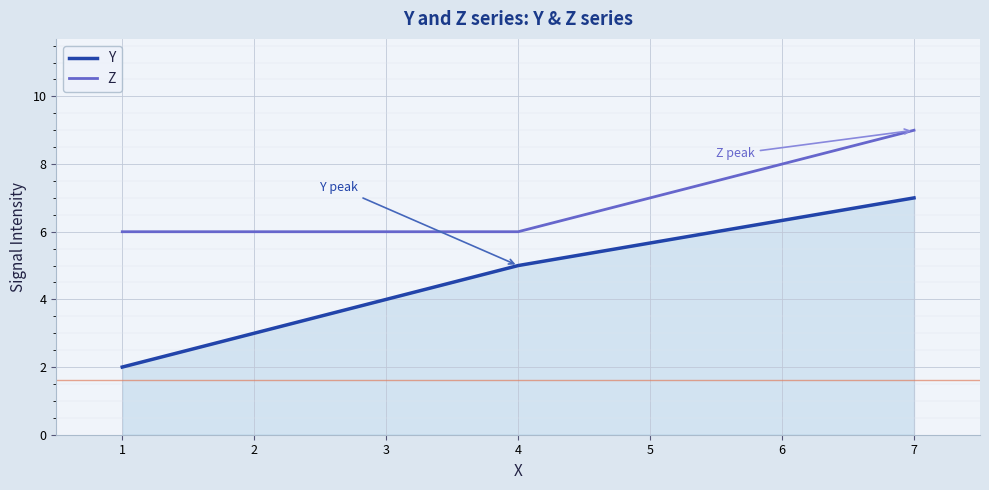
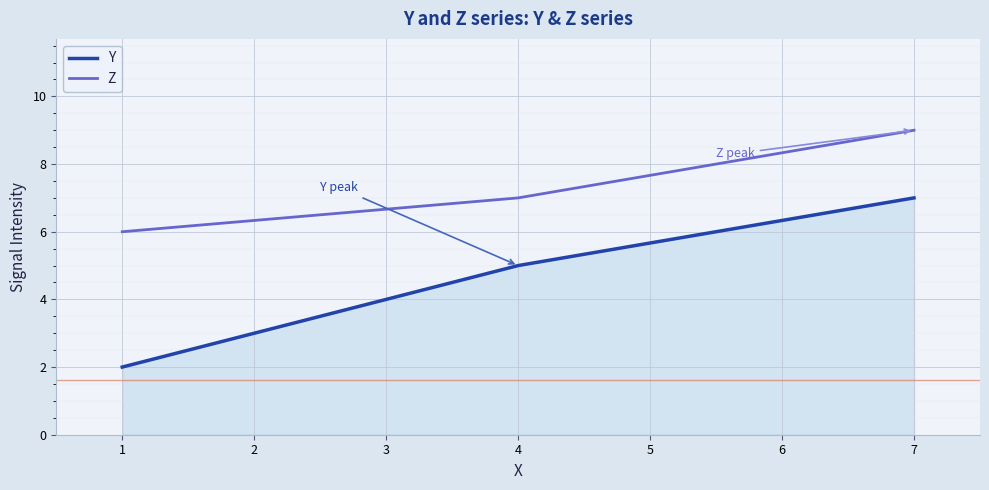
Z, 4: 6 -> 7
